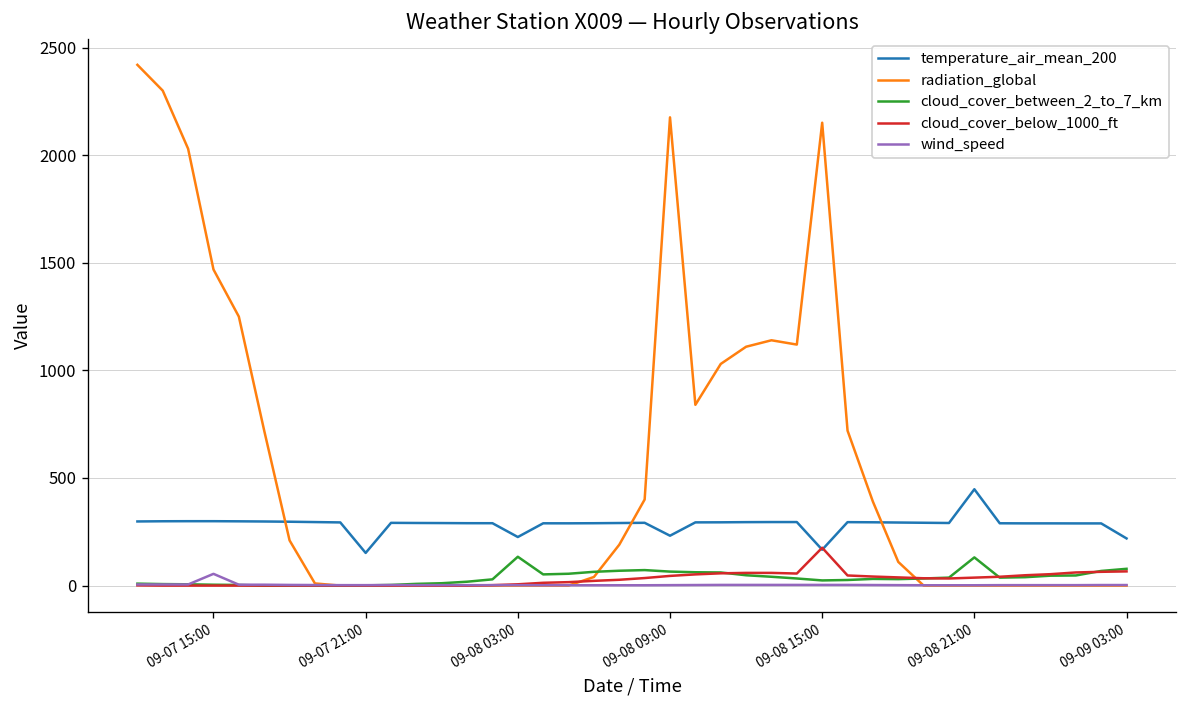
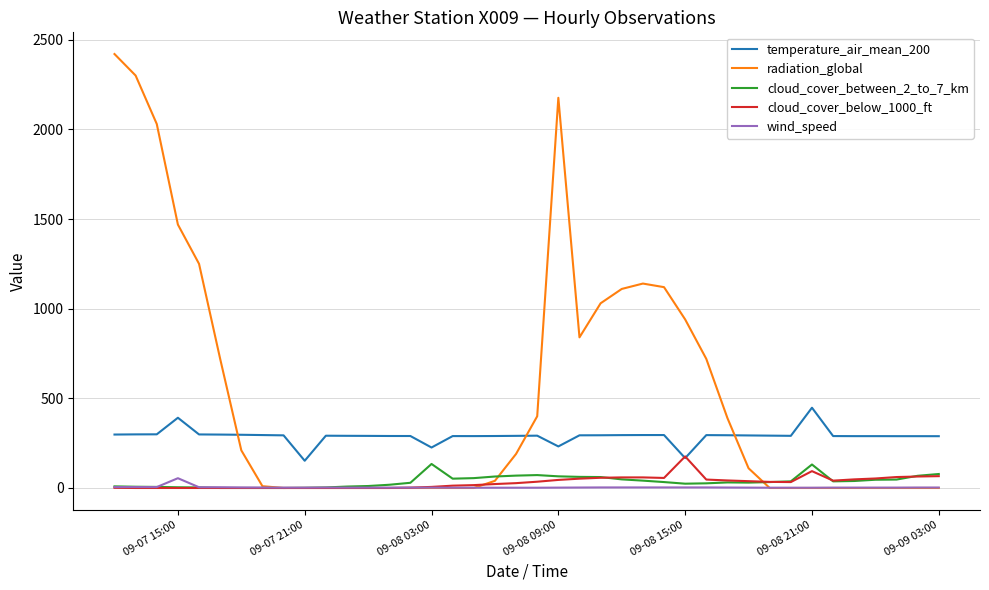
temperature_air_mean_200, 09-07 15:00: 300 -> 390
radiation_global, 09-08 15:00: 2150 -> 940
cloud_cover_below_1000_ft, 09-08 21:00: 40 -> 90
temperature_air_mean_200, 09-09 03:00: 220 -> 290
